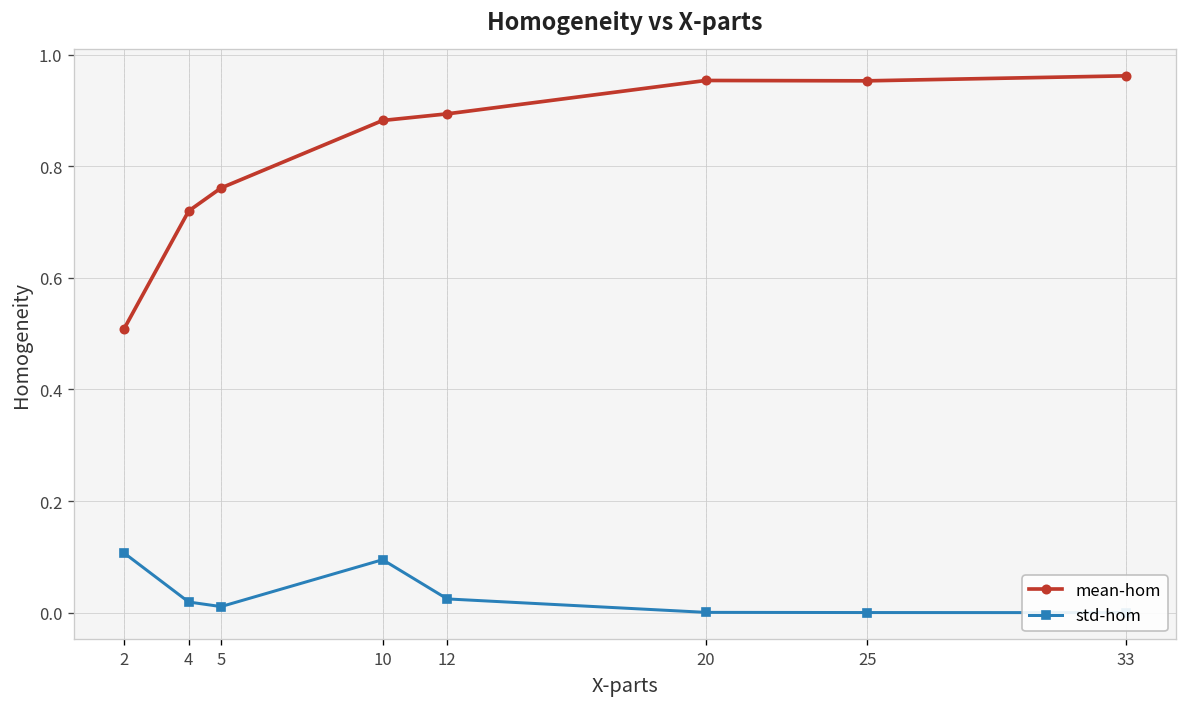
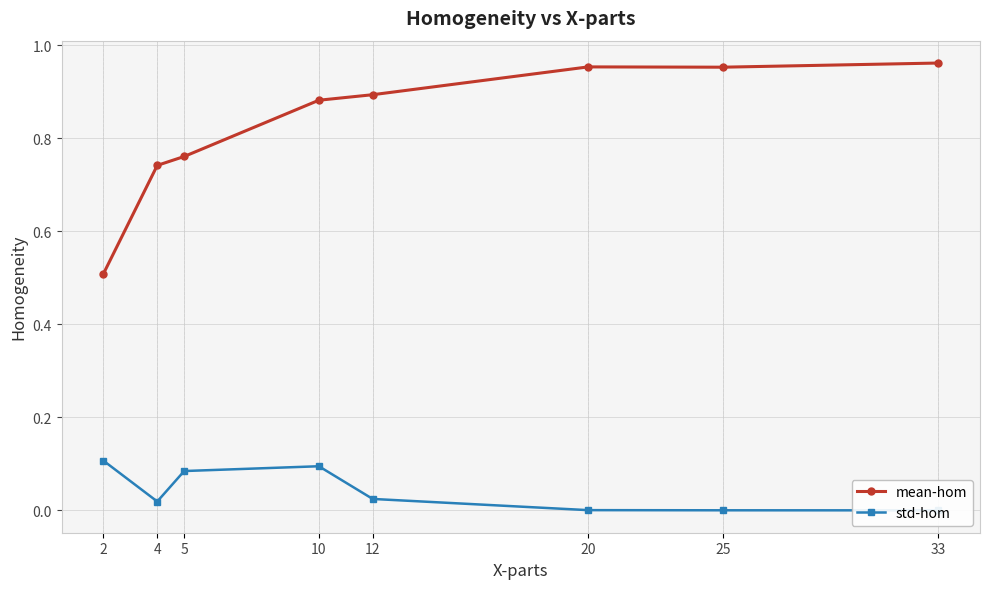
mean-hom, 4: 0.72 -> 0.74
std-hom, 5: 0.01 -> 0.08
